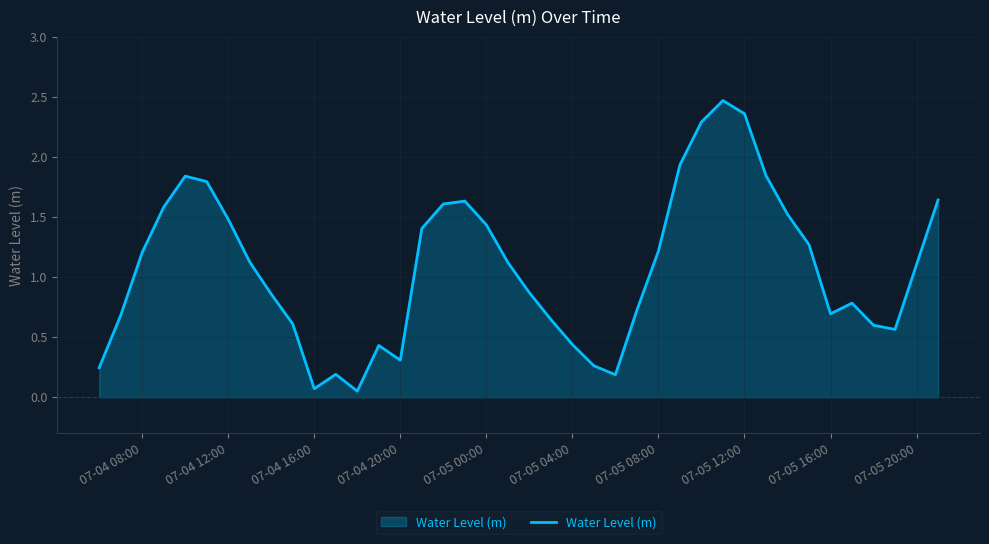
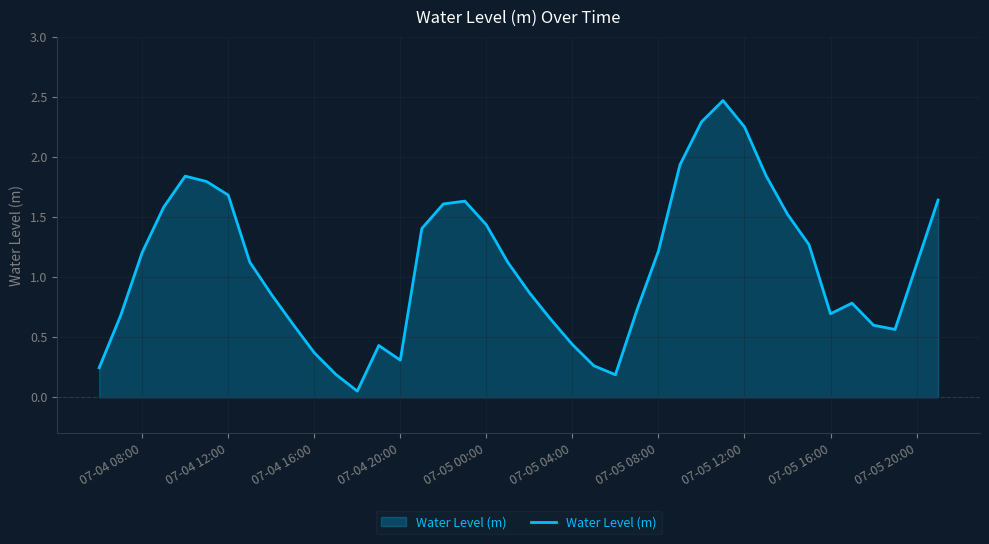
07-04 12:00: 1.48 -> 1.68
07-04 16:00: 0.07 -> 0.37
07-05 12:00: 2.36 -> 2.25
